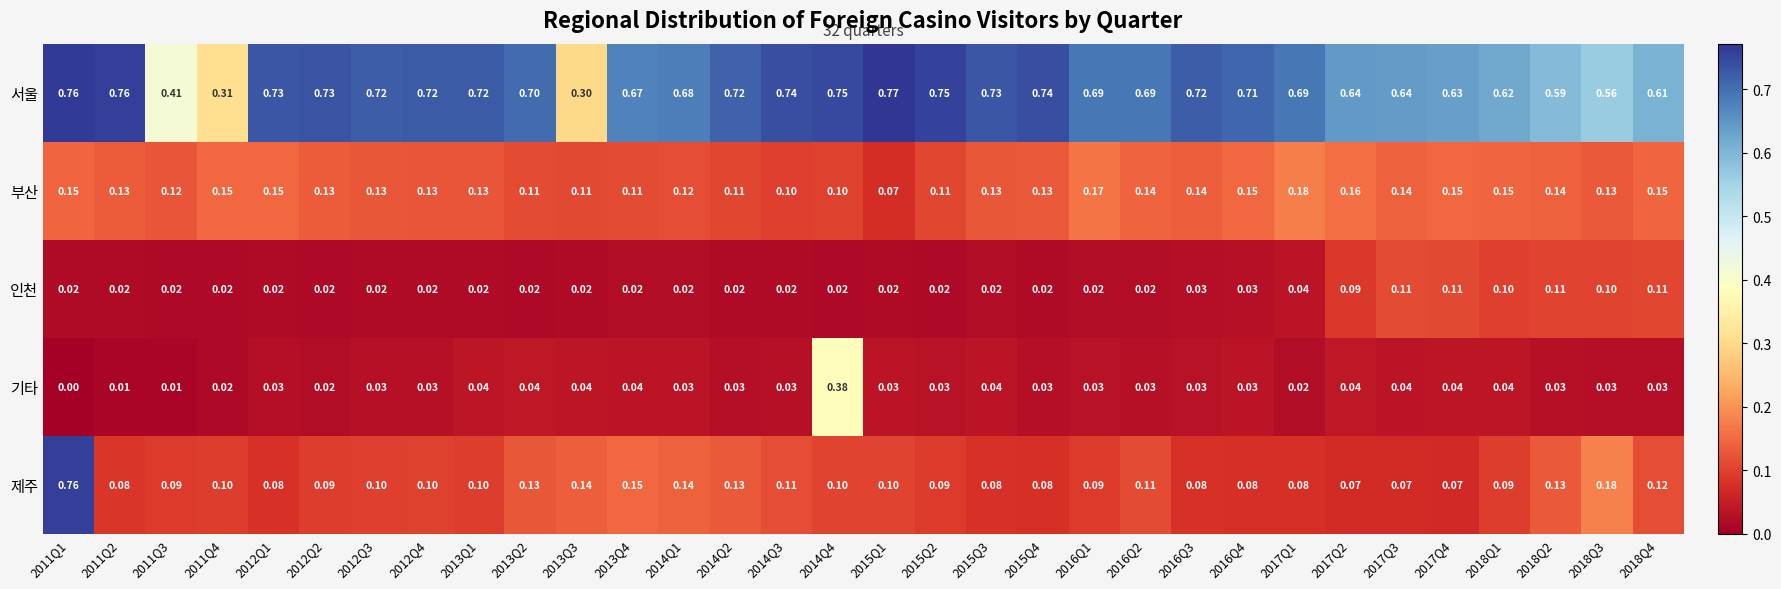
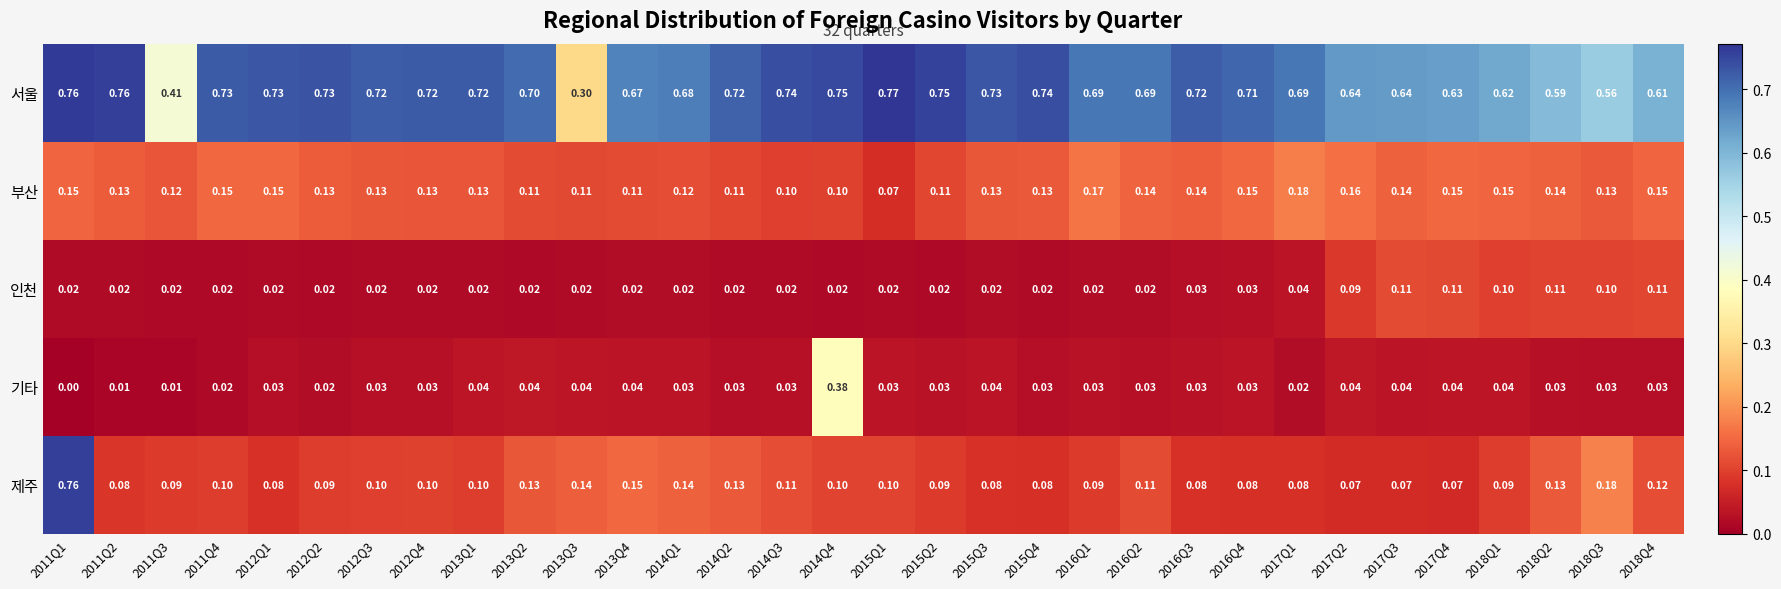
서울, 2011Q4: 0.31 -> 0.73
